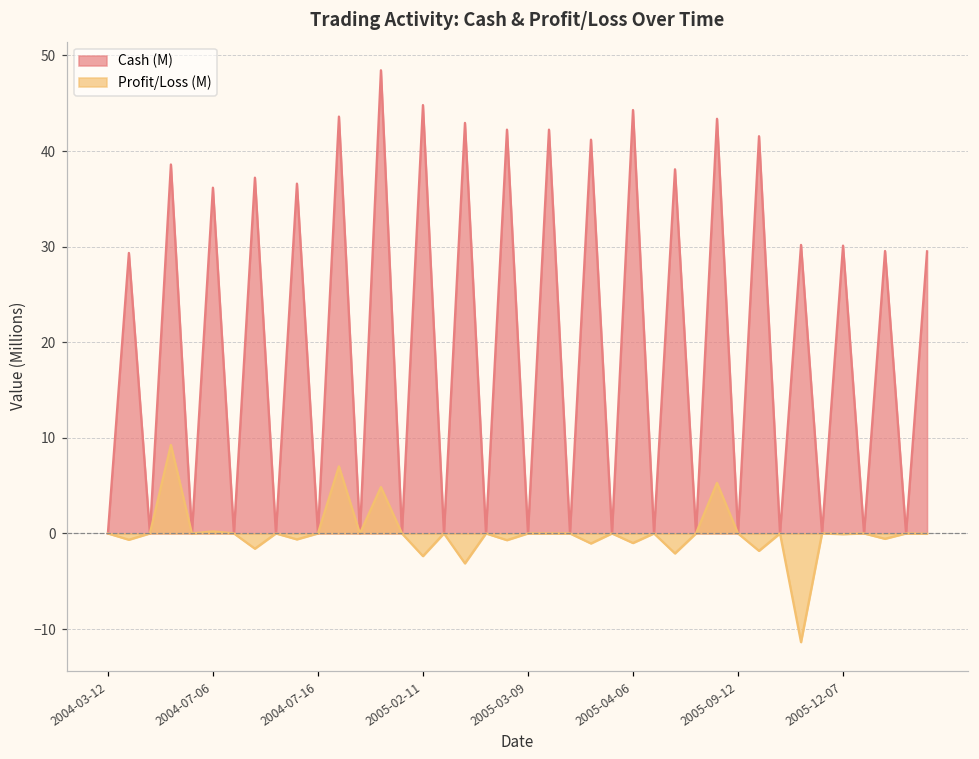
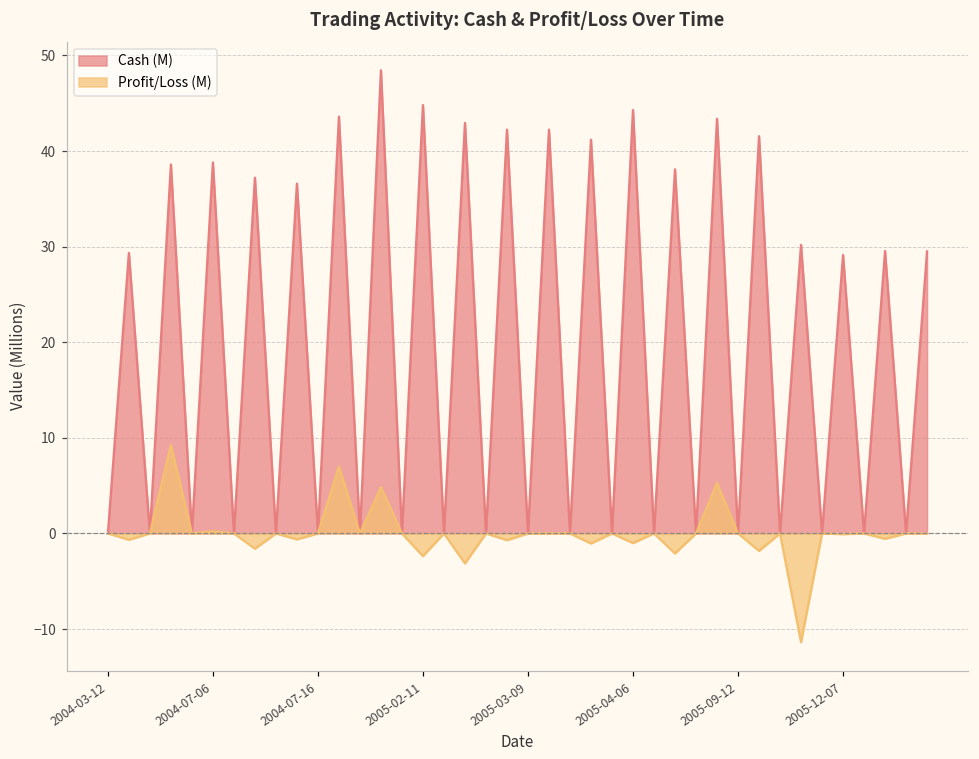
Cash (M), 2004-07-06: 36 -> 39
Cash (M), 2005-12-07: 30 -> 29
